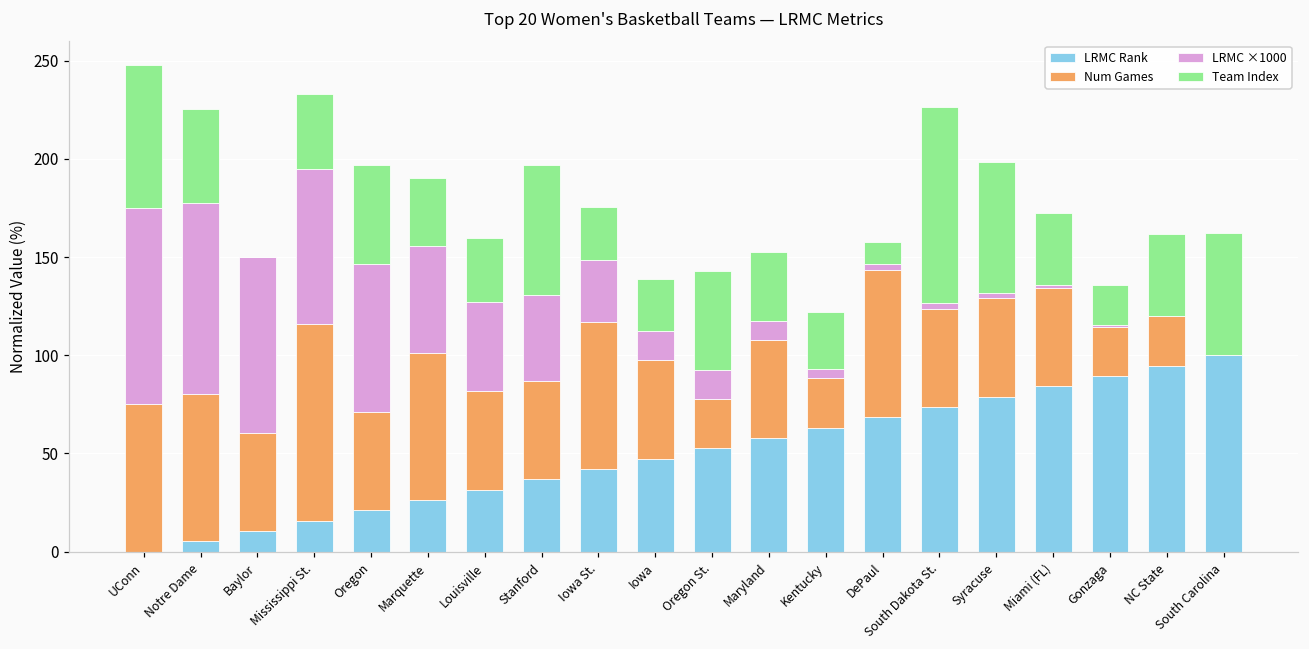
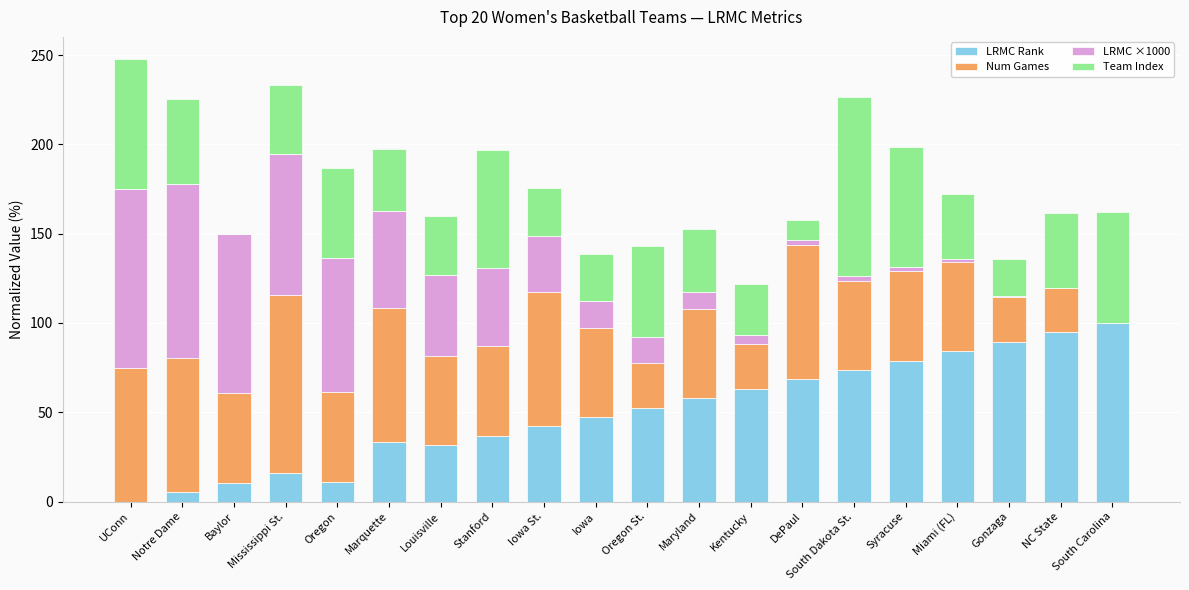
LRMC Rank, Oregon: 21 -> 11
LRMC Rank, Marquette: 26 -> 33
